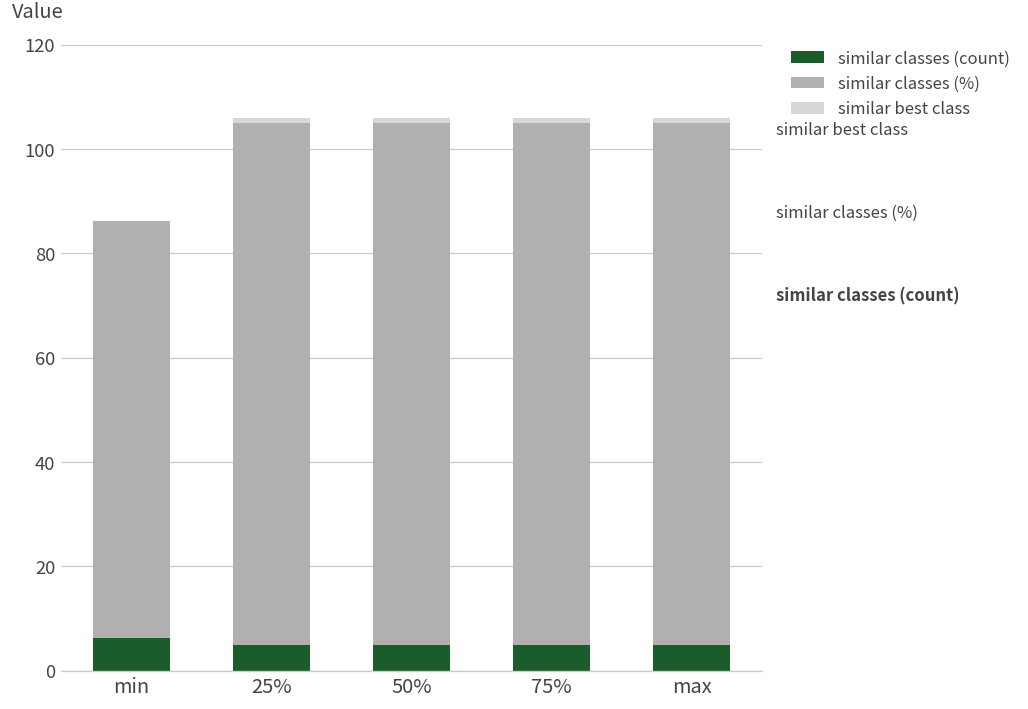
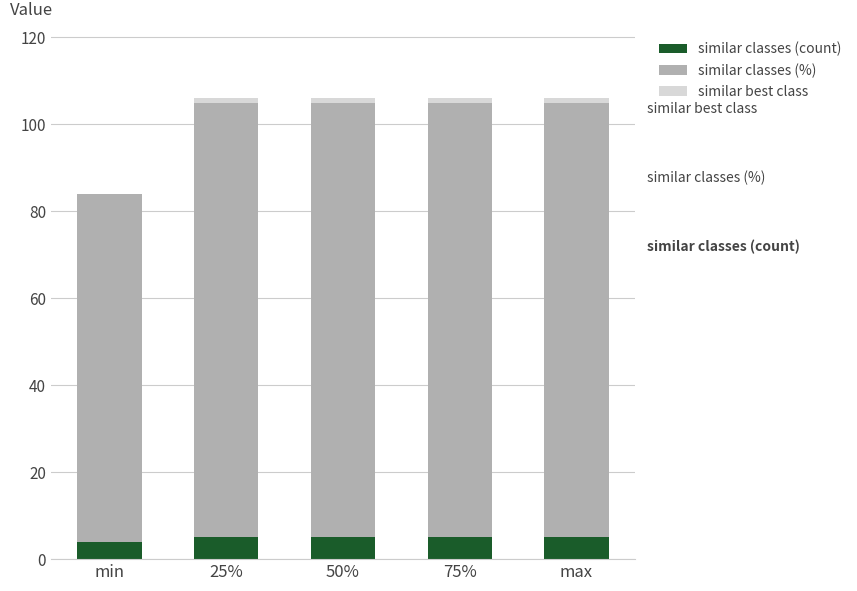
similar classes (count), min: 6 -> 4
